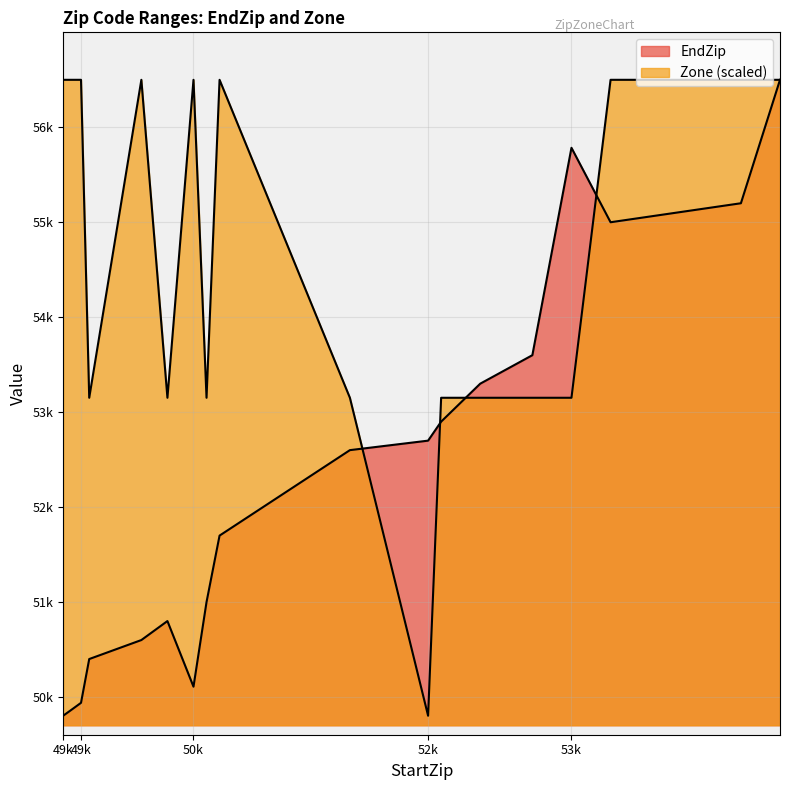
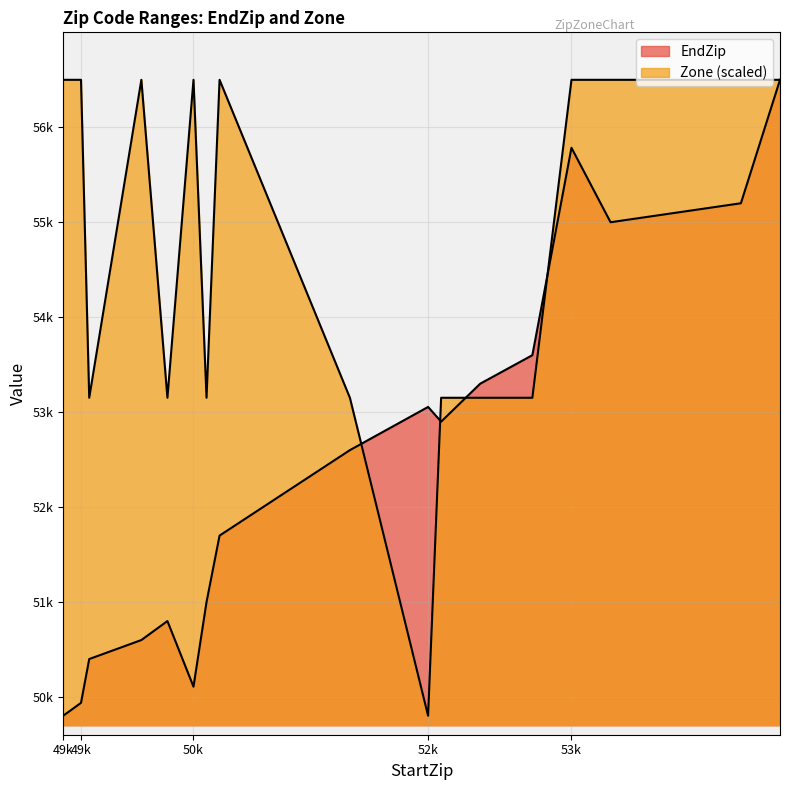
EndZip, 52k: 52700 -> 53100
Zone (scaled), 53k: 53200 -> 56500
